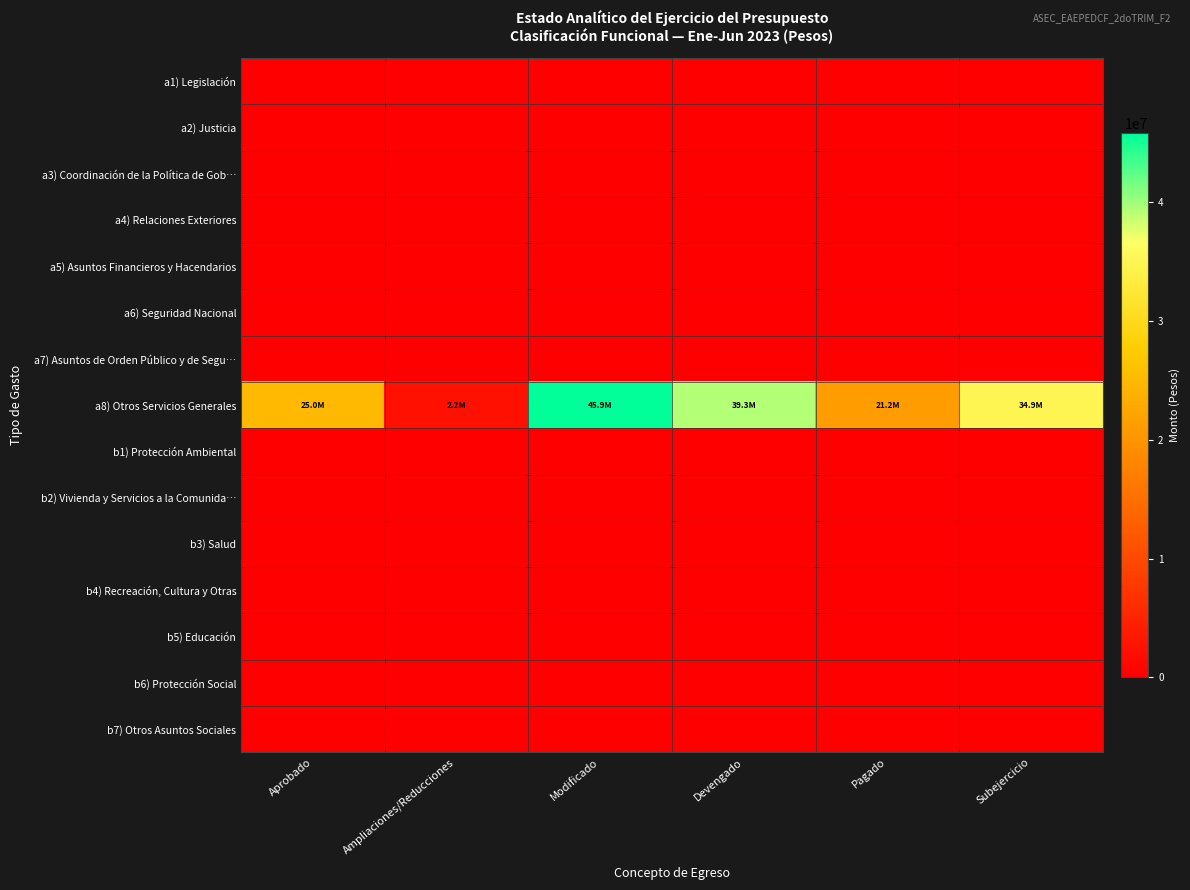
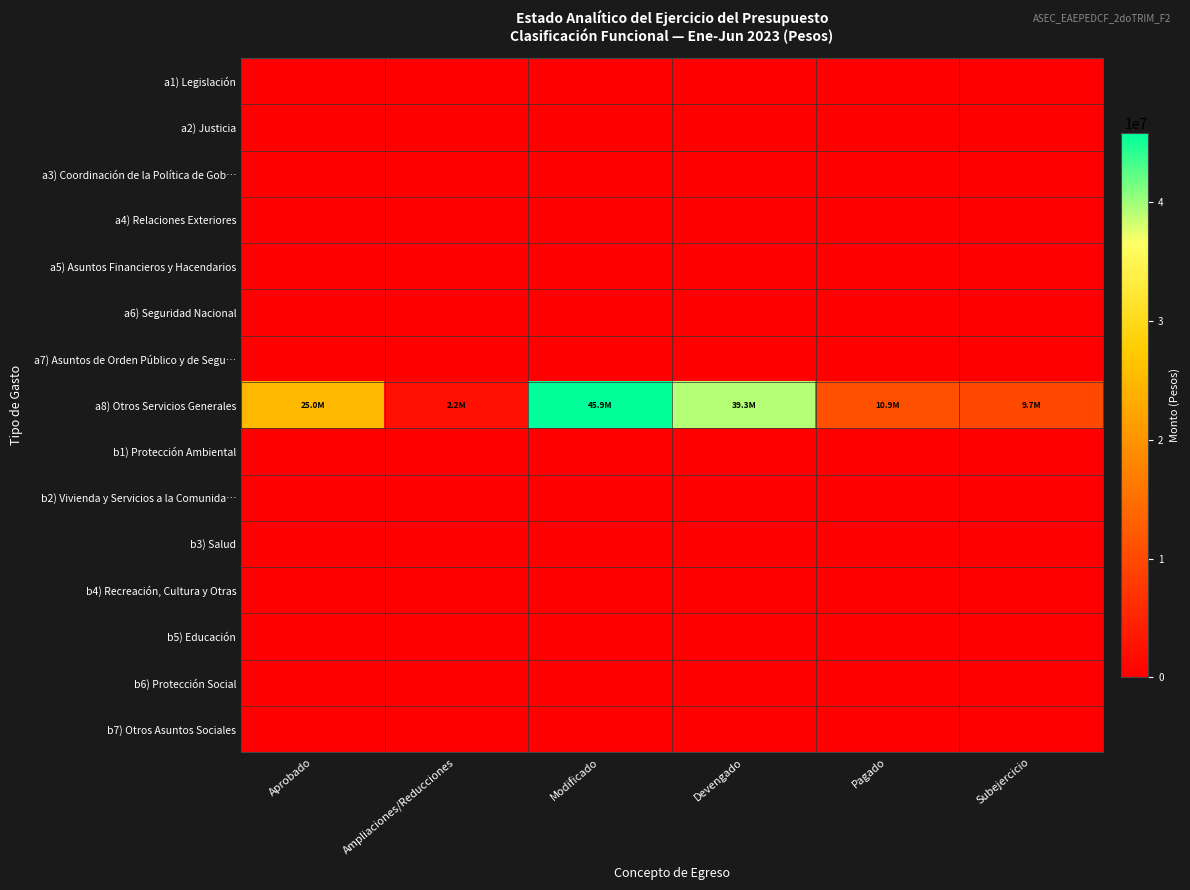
a8) Otros Servicios Generales, Pagado: 21.2M -> 10.9M
a8) Otros Servicios Generales, Subejercicio: 34.9M -> 9.7M
